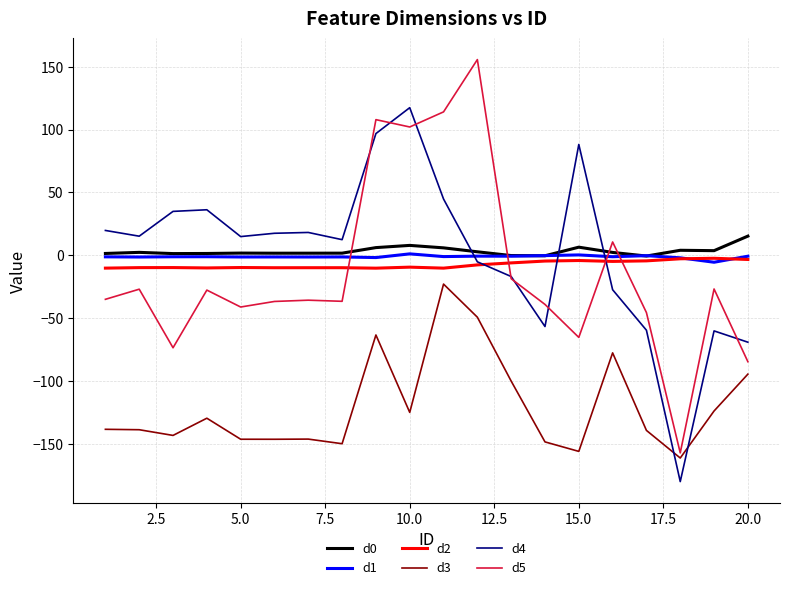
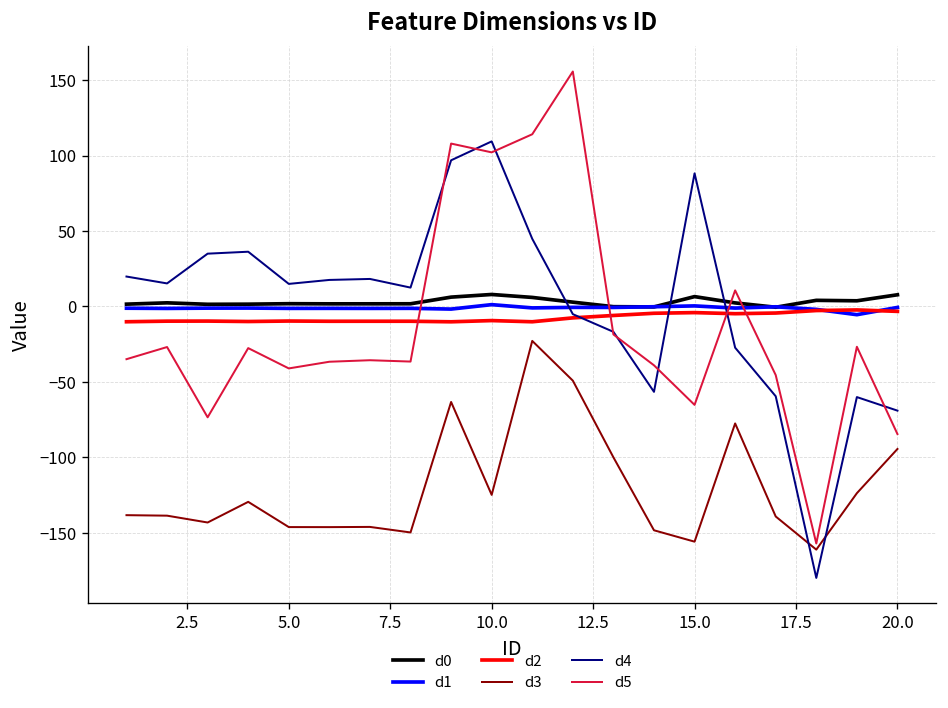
d4, 10.0: 117 -> 109
d0, 20.0: 15 -> 8
